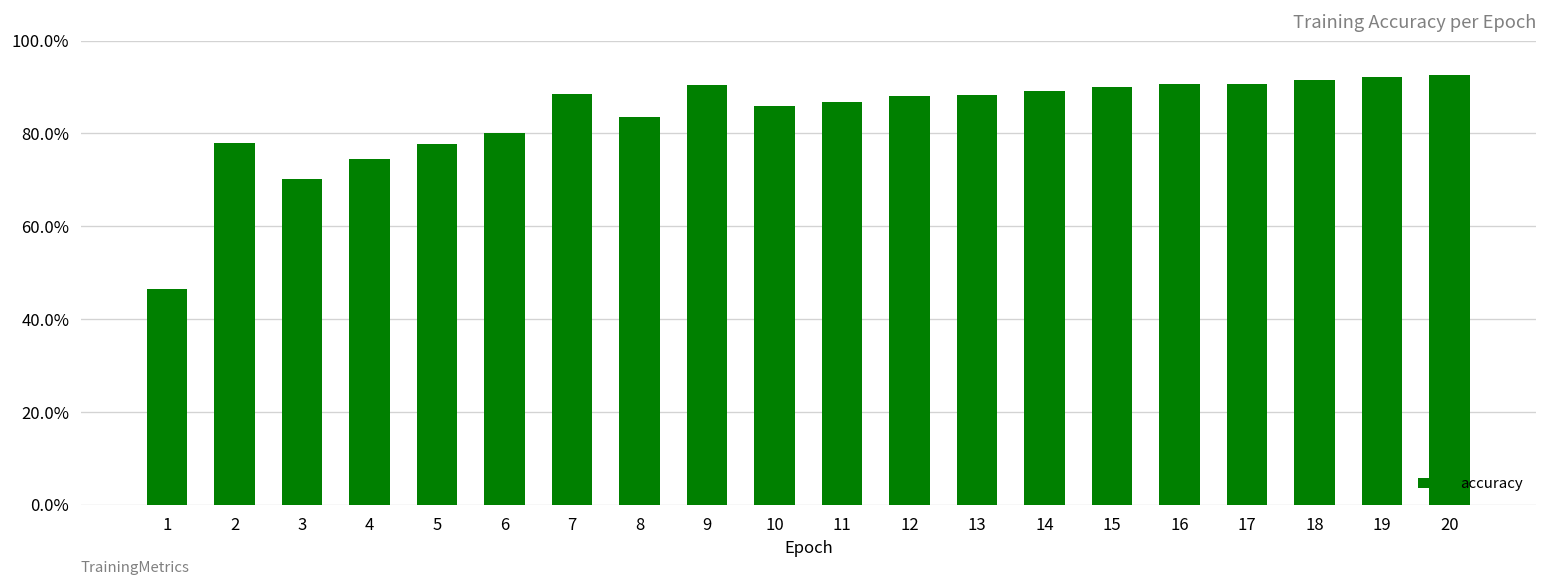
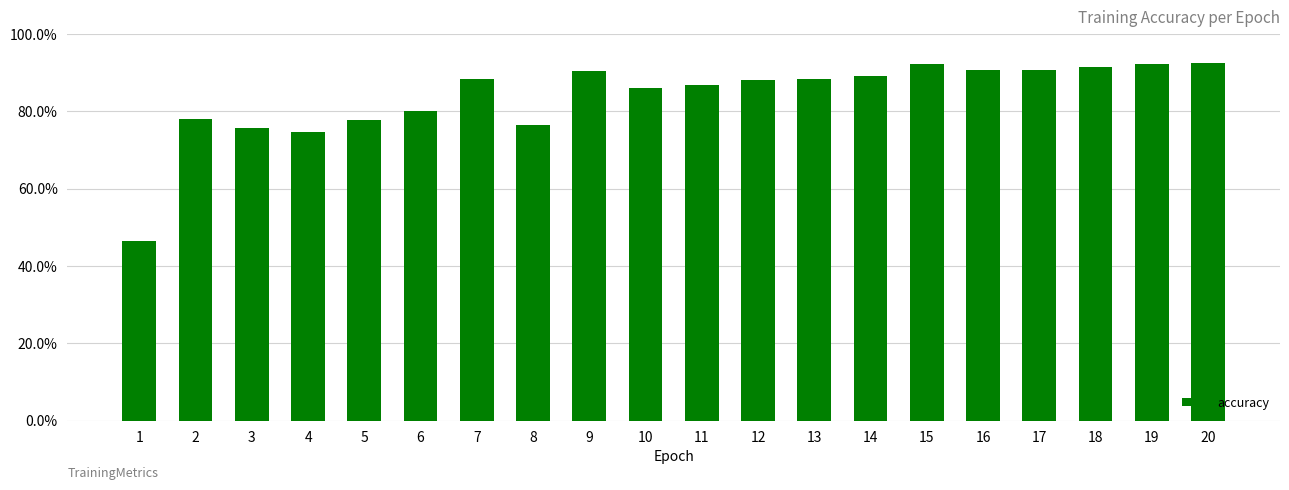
3: 70% -> 76%
8: 83% -> 77%
15: 90% -> 92%
